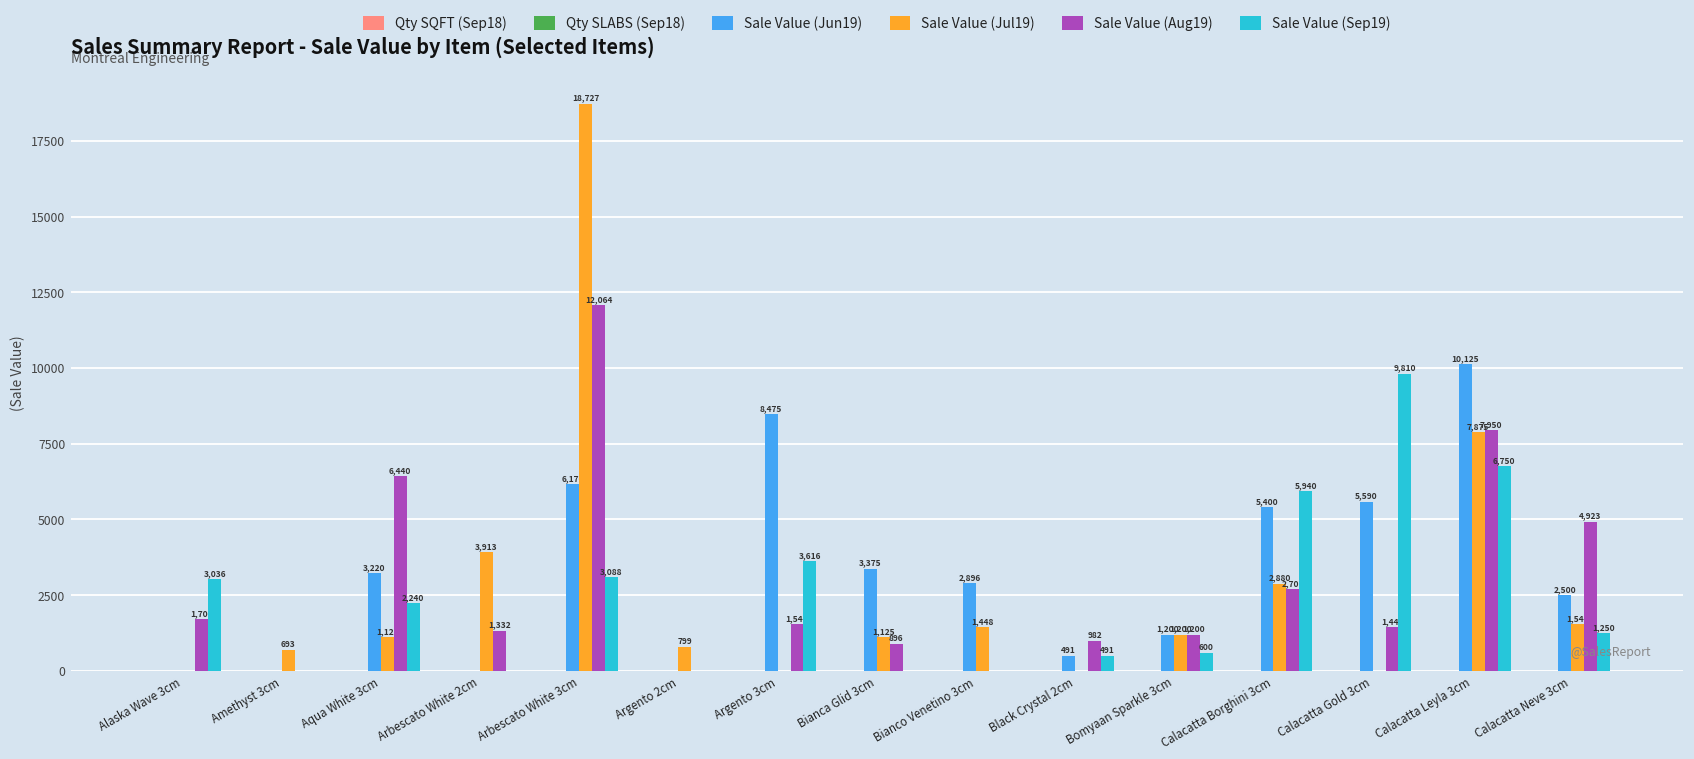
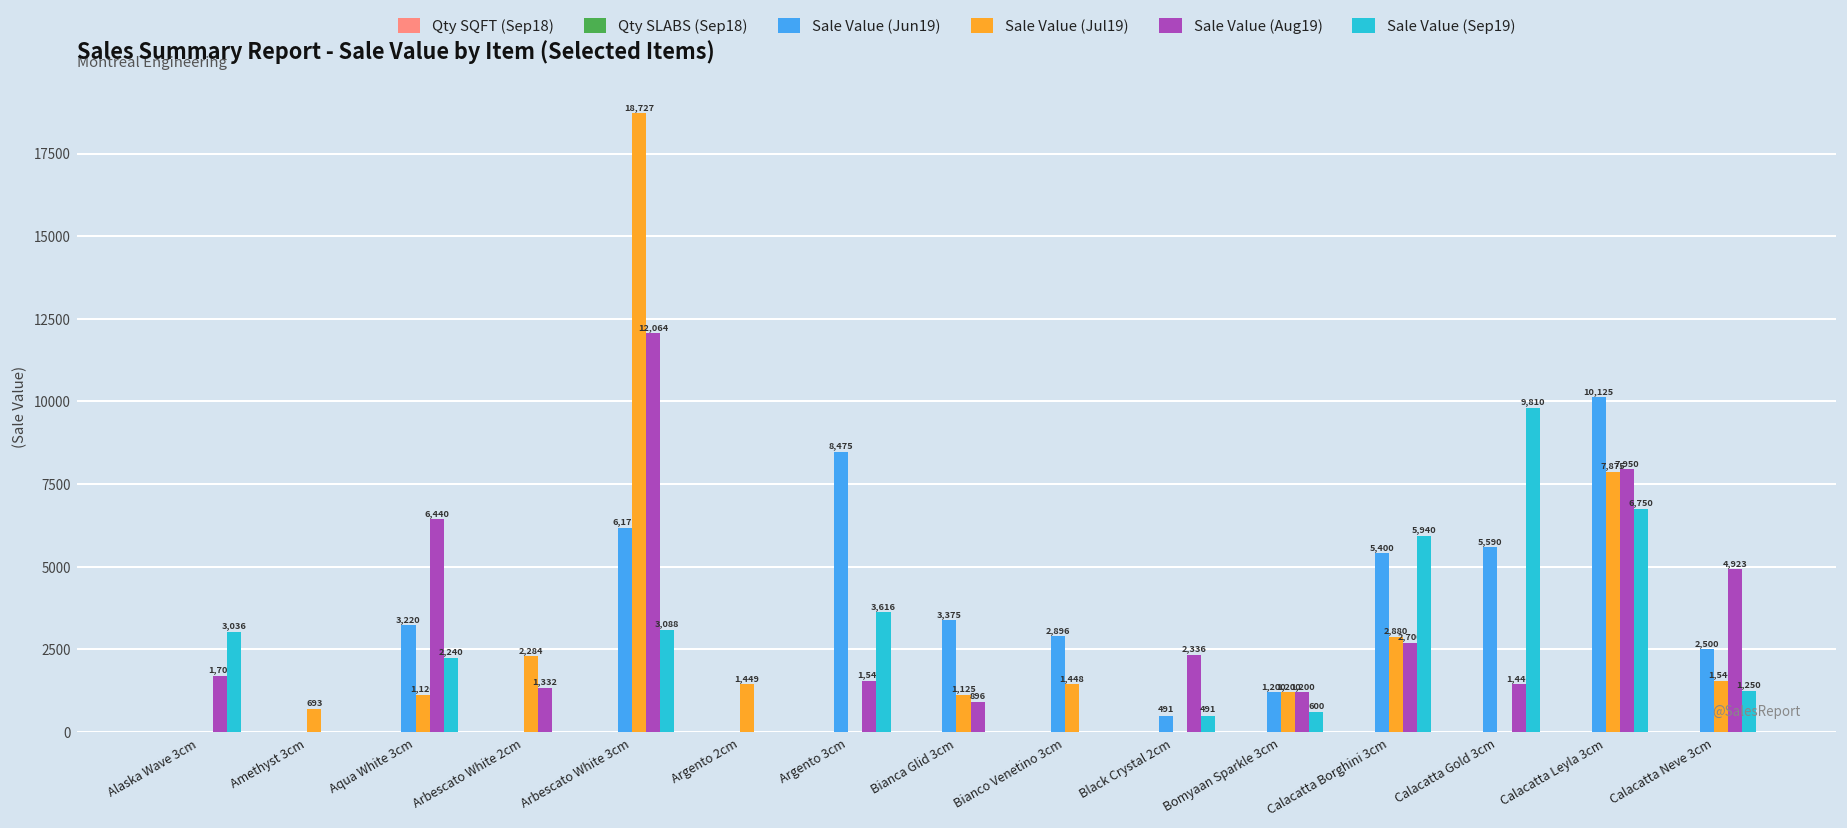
Sale Value (Jul19), Arbescato White 2cm: 3,913 -> 2,284
Sale Value (Jul19), Argento 2cm: 799 -> 1,449
Sale Value (Aug19), Black Crystal 2cm: 982 -> 2,336
